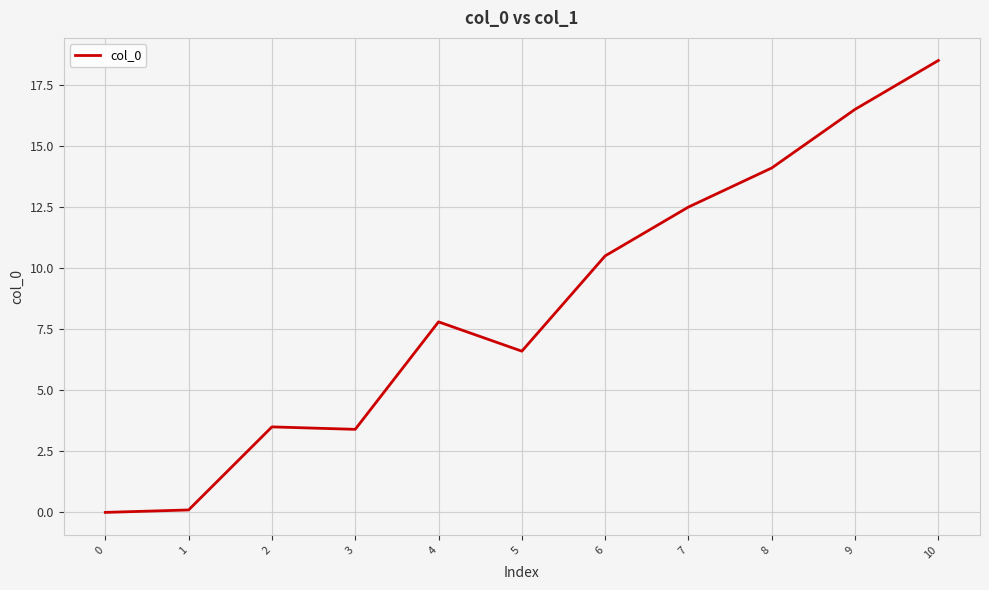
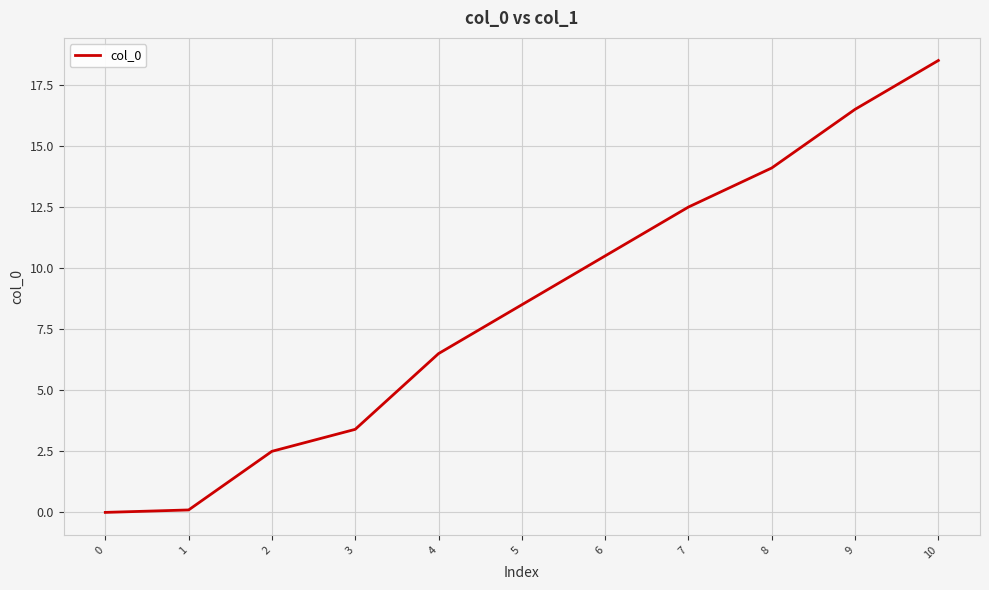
2: 3.5 -> 2.5
4: 7.8 -> 6.5
5: 6.6 -> 8.5
